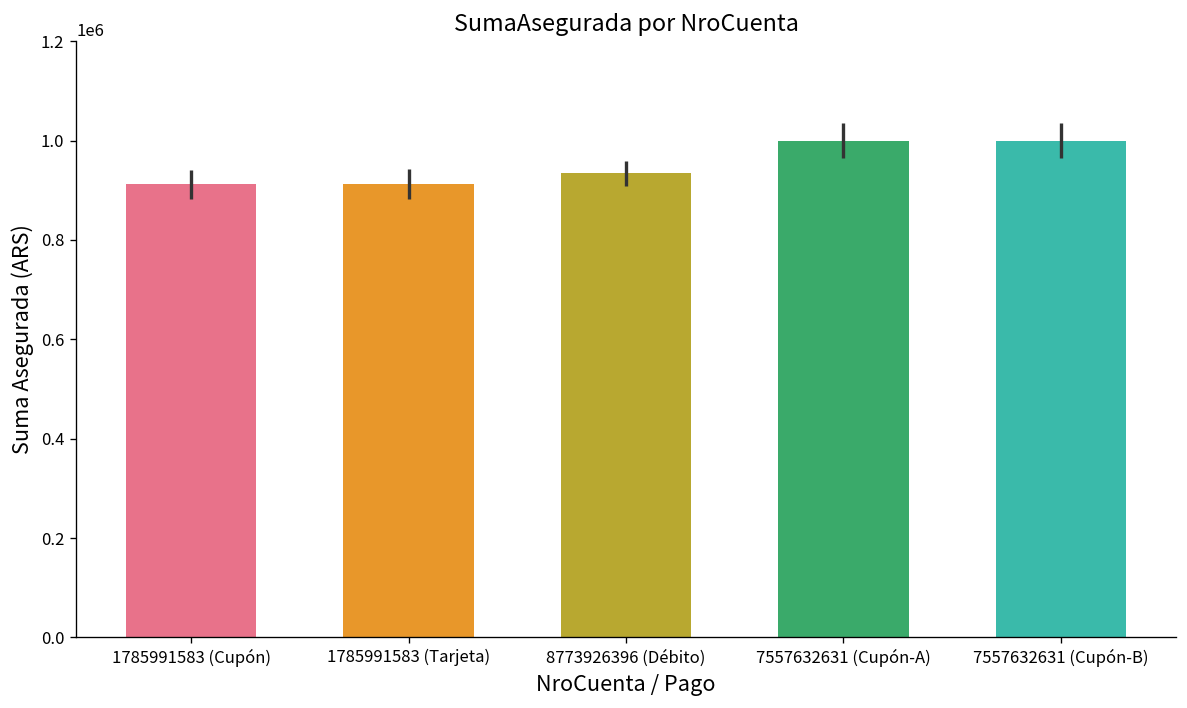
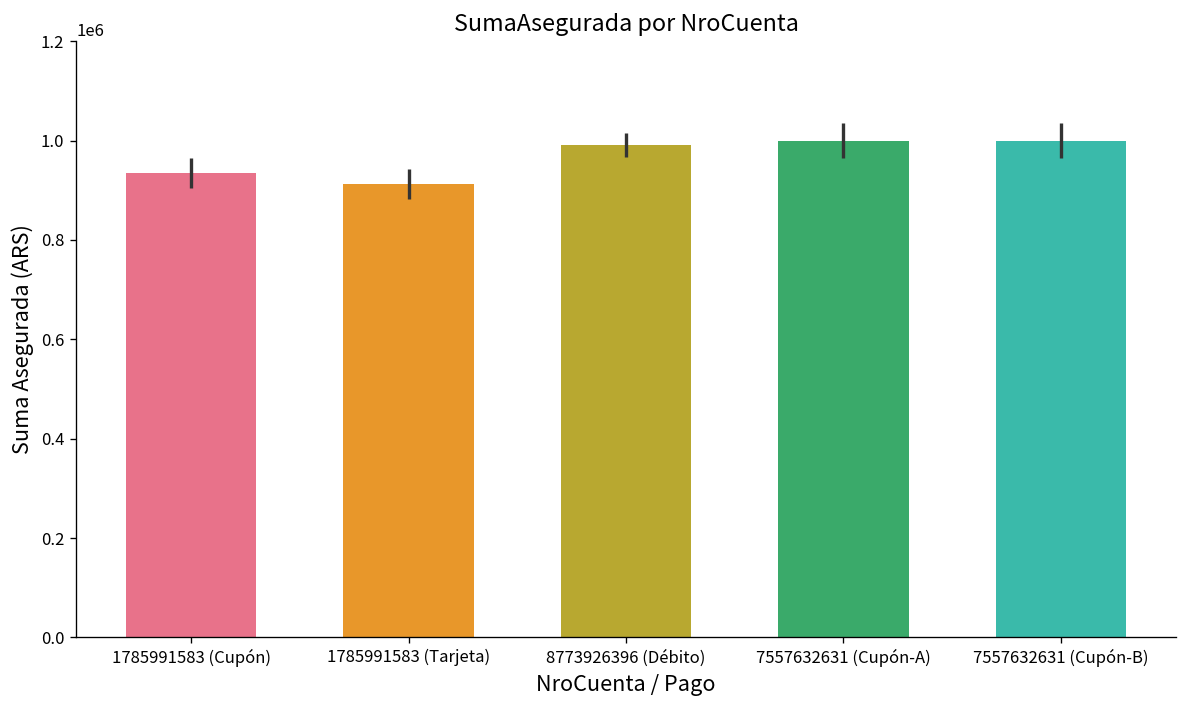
1785991583 (Cupón): 910000 -> 930000
8773926396 (Débito): 930000 -> 990000
